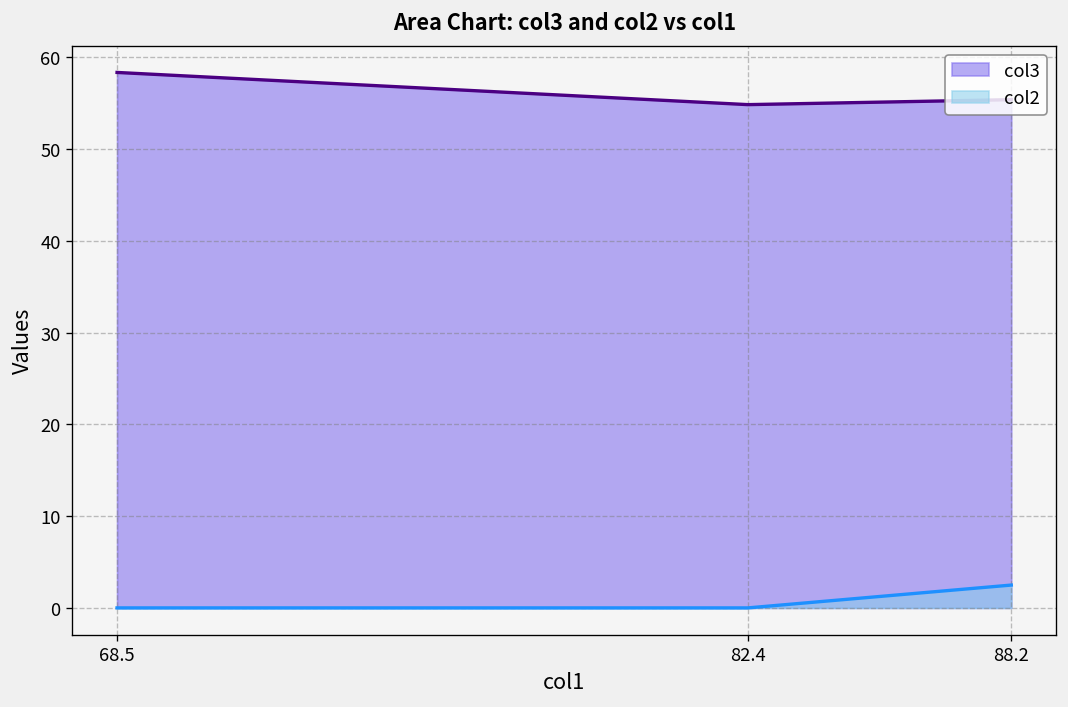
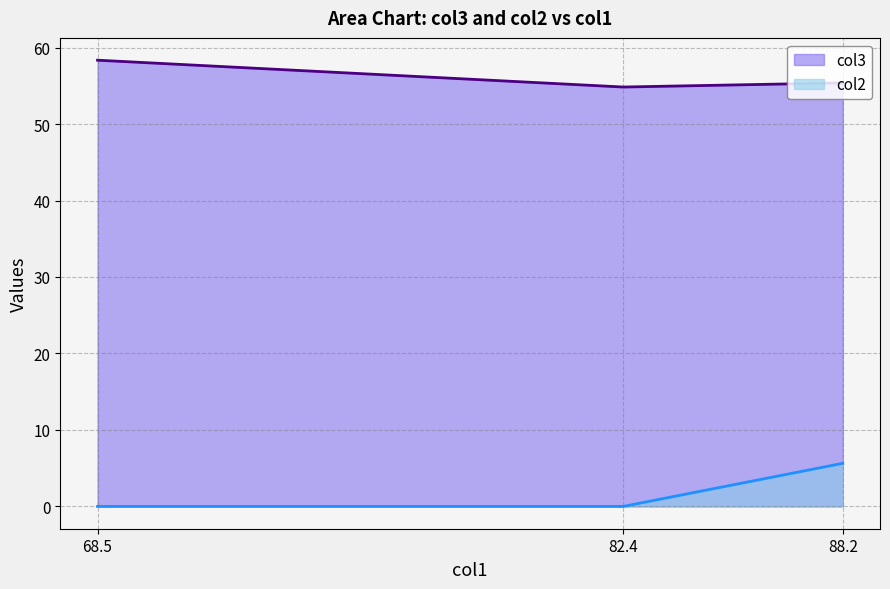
col2, 88.2: 2 -> 6
